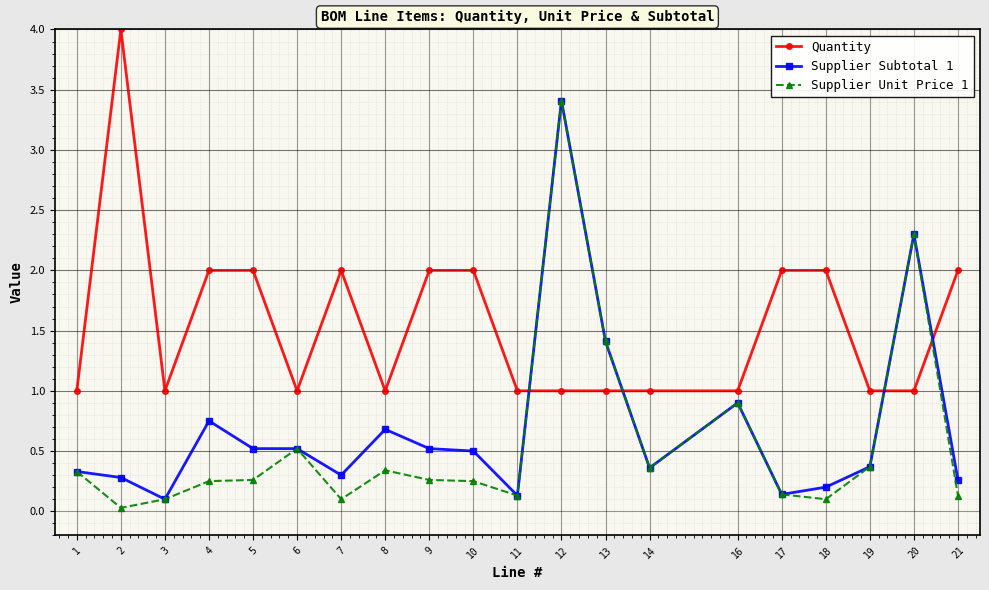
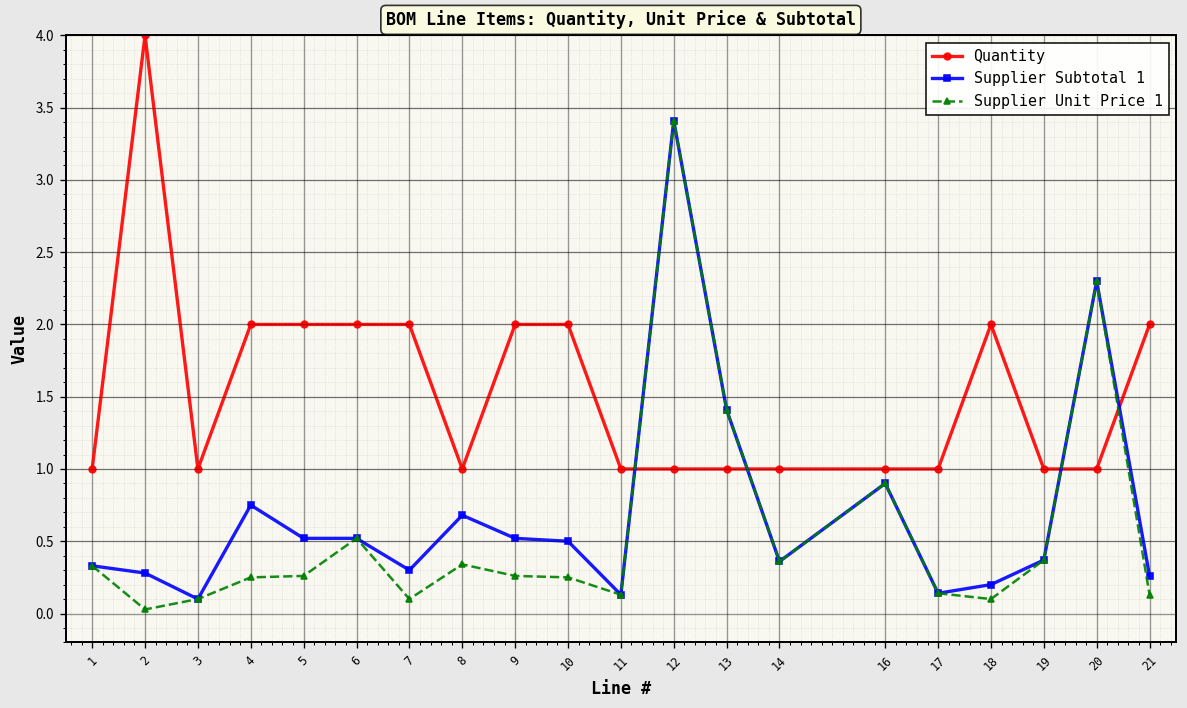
Quantity, 6: 1 -> 2
Quantity, 17: 2 -> 1
